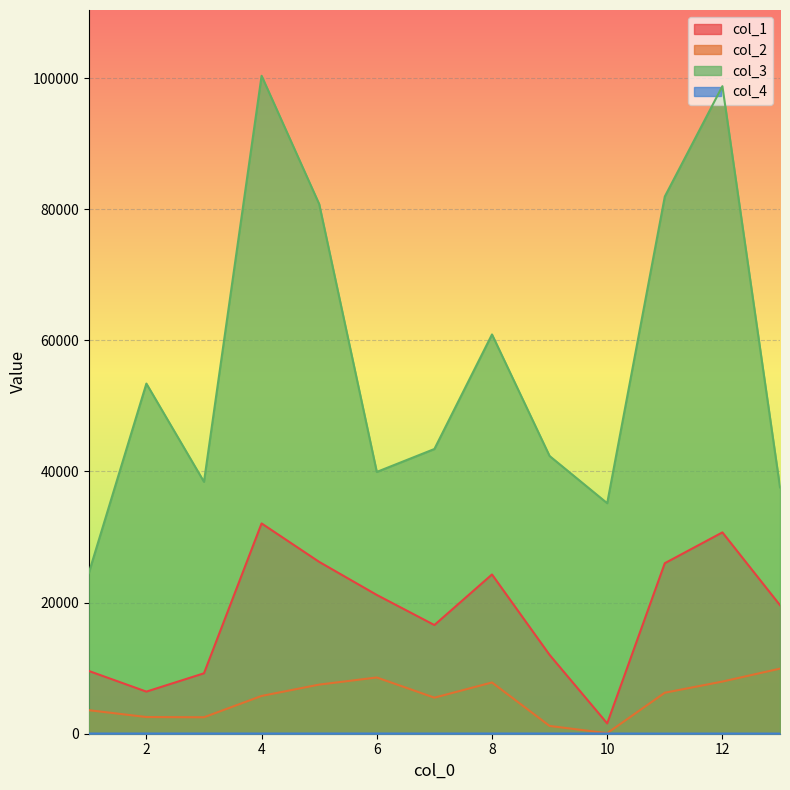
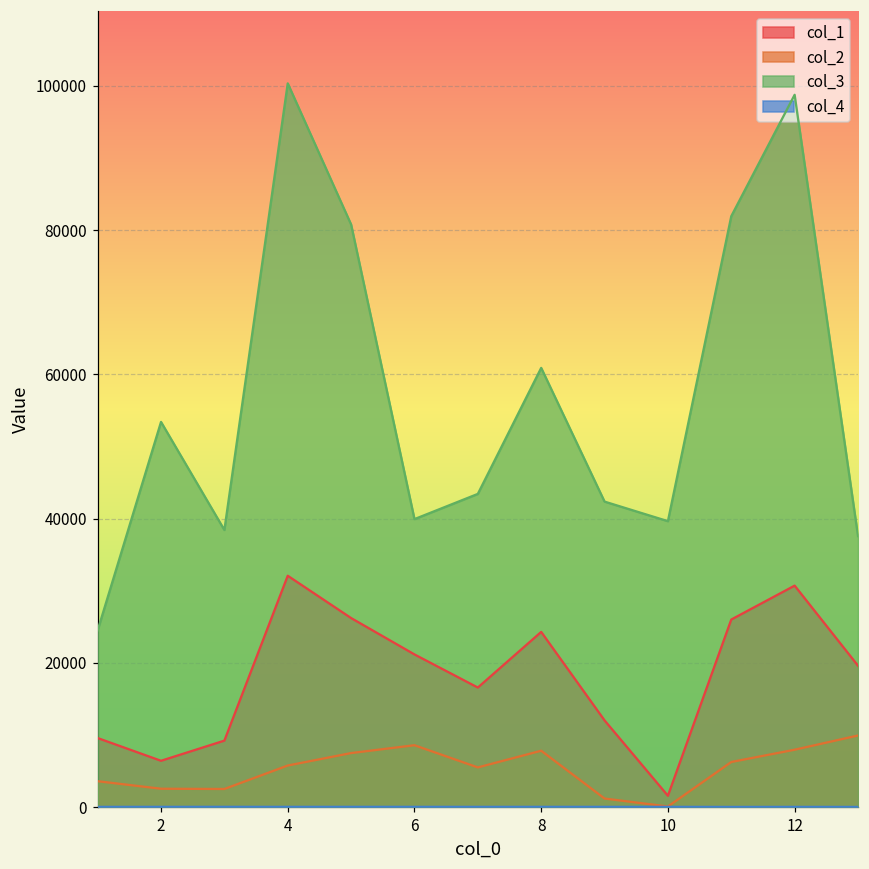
col_3, 10: 35000 -> 40000
